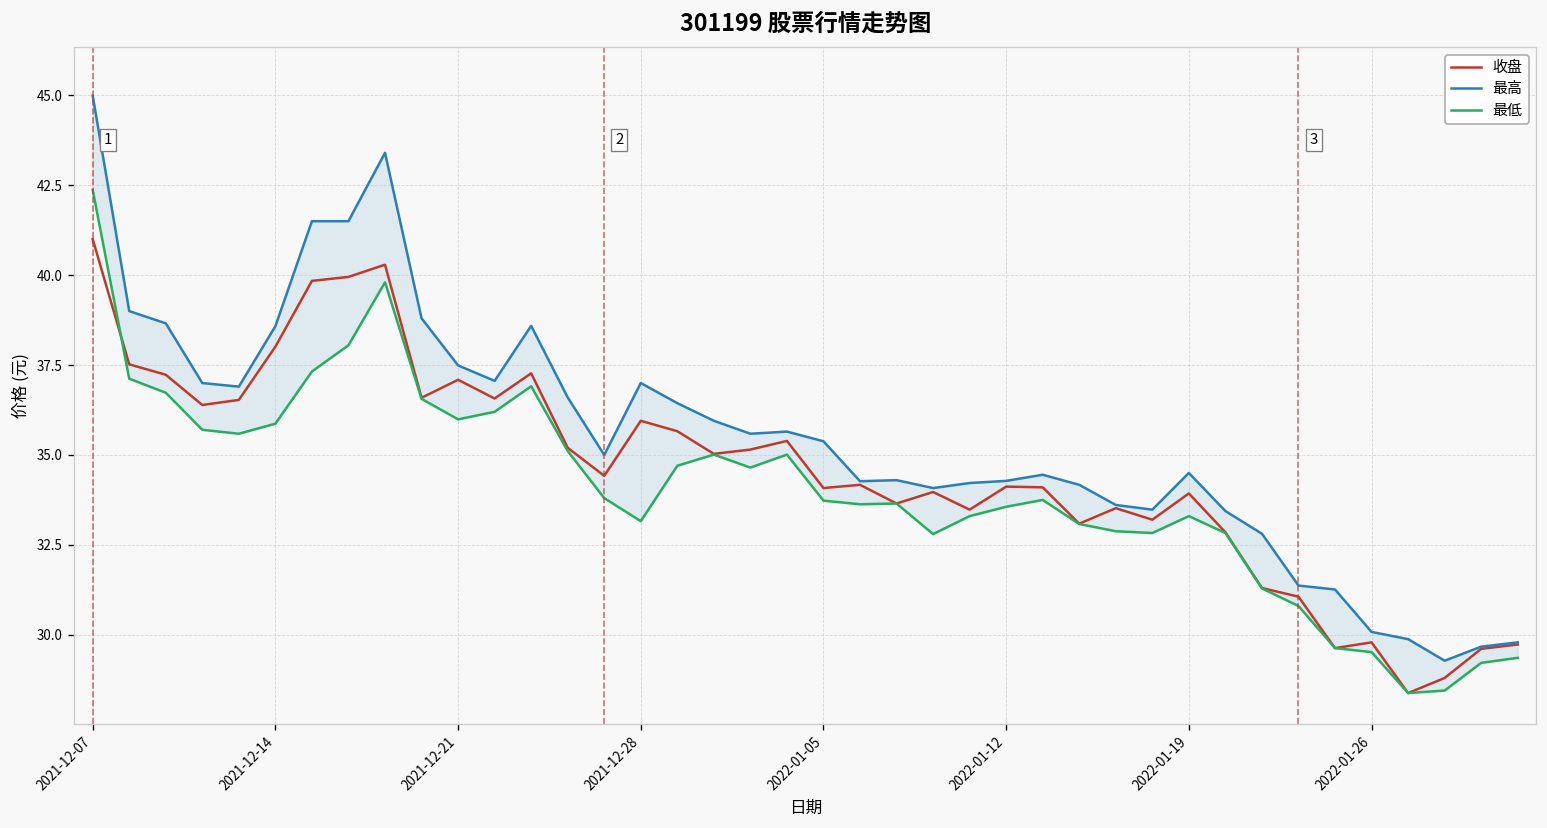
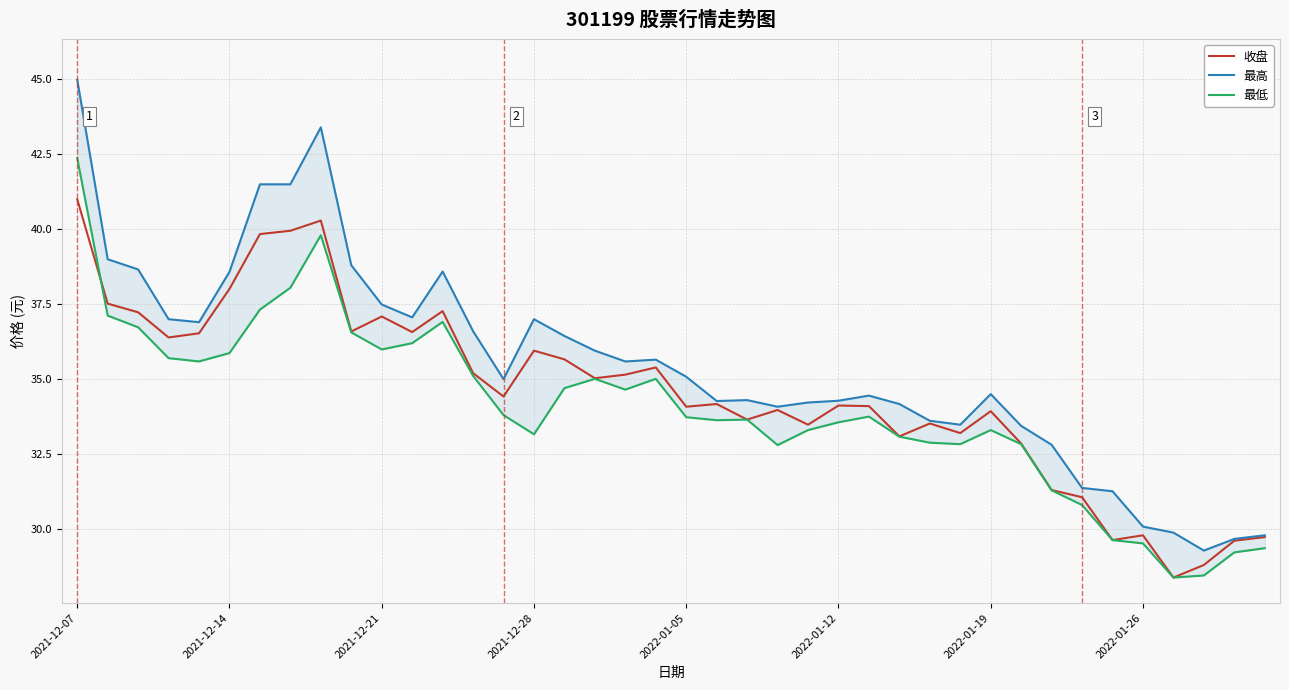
最高, 2022-01-05: 35.4 -> 35.1
